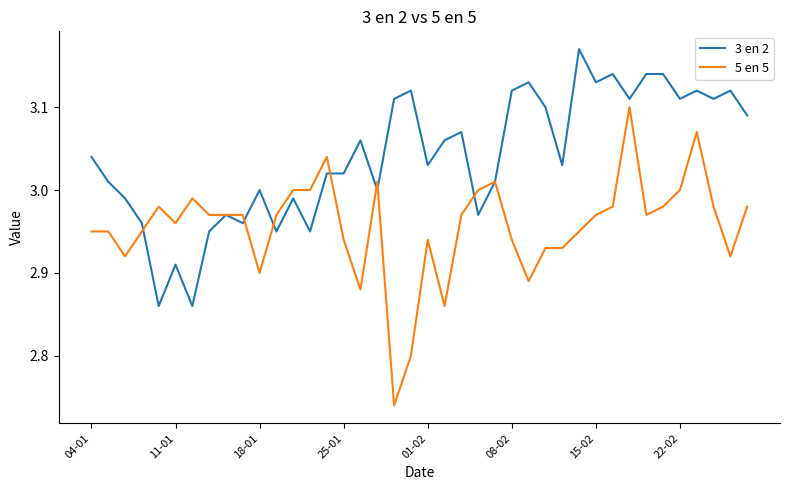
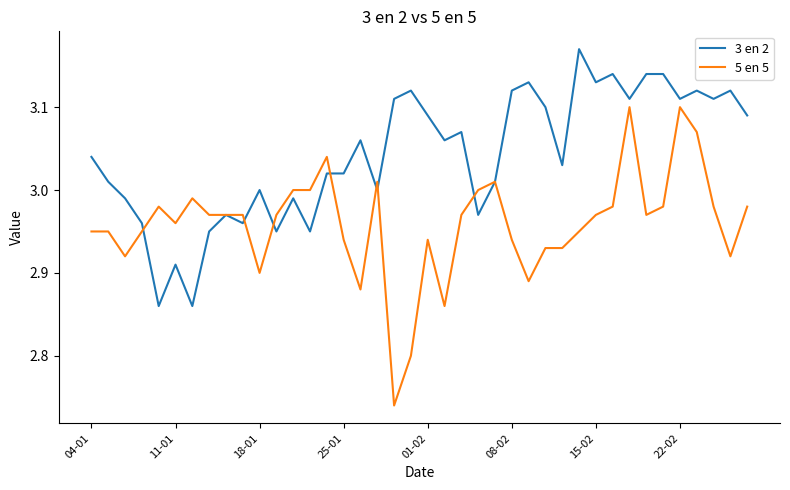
3 en 2, 01-02: 3.03 -> 3.09
5 en 5, 22-02: 3.0 -> 3.1
